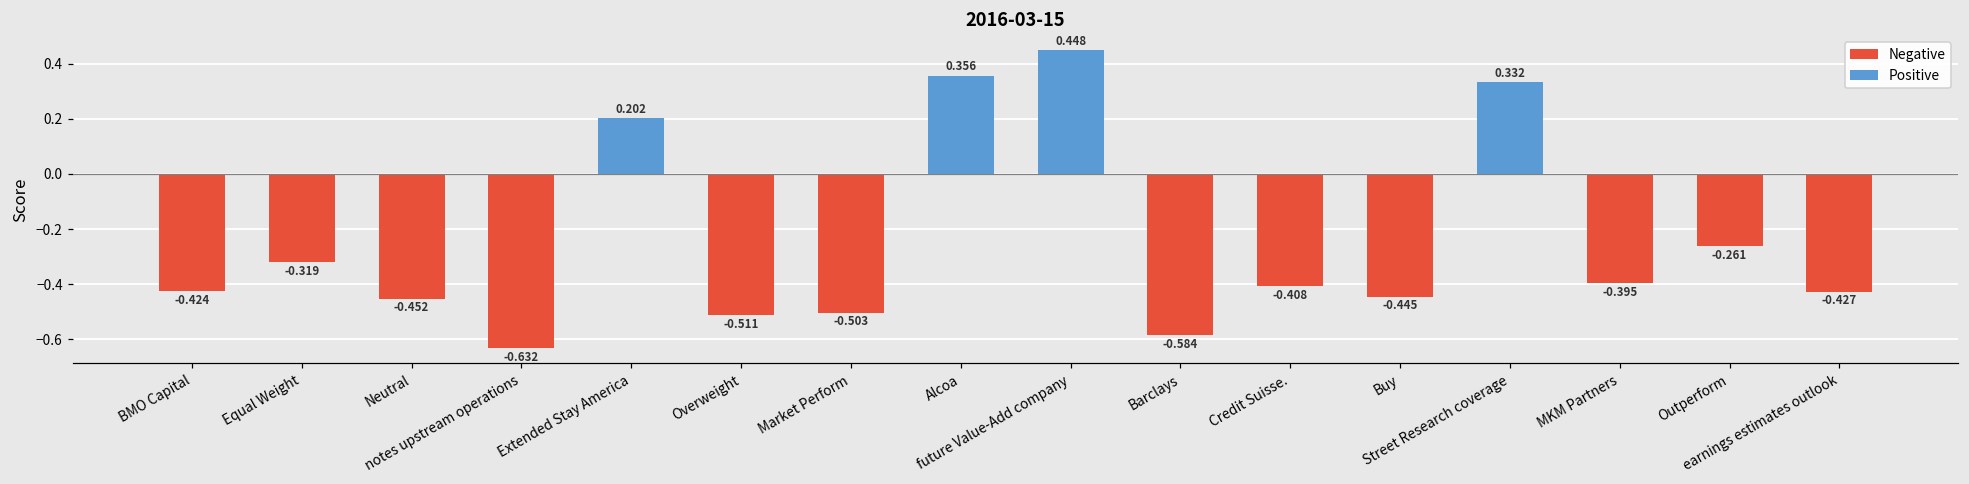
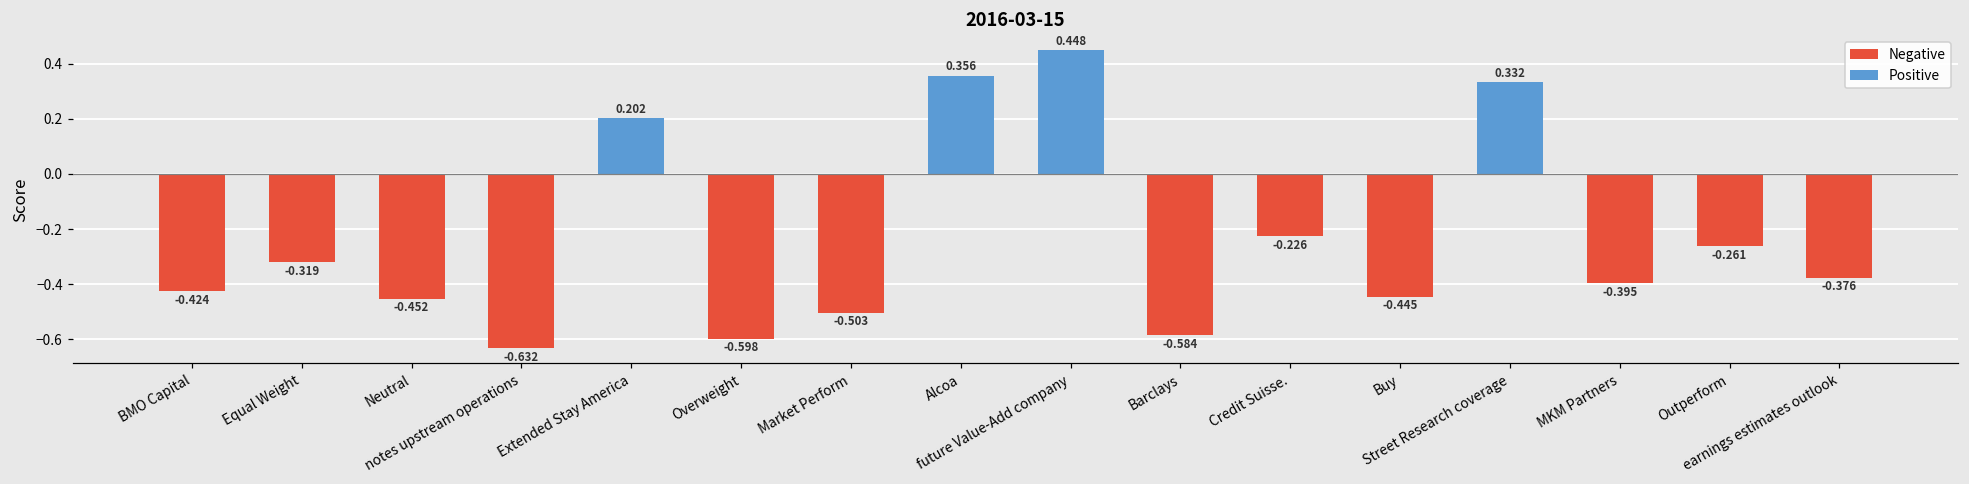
Overweight: -0.511 -> -0.598
Credit Suisse.: -0.408 -> -0.226
earnings estimates outlook: -0.427 -> -0.376
